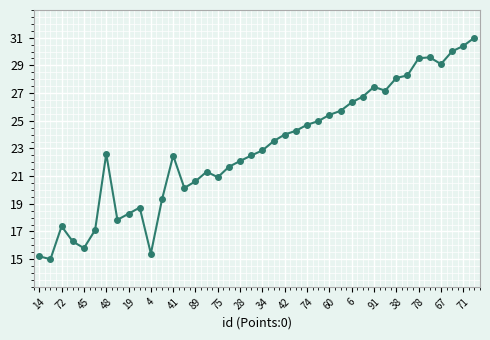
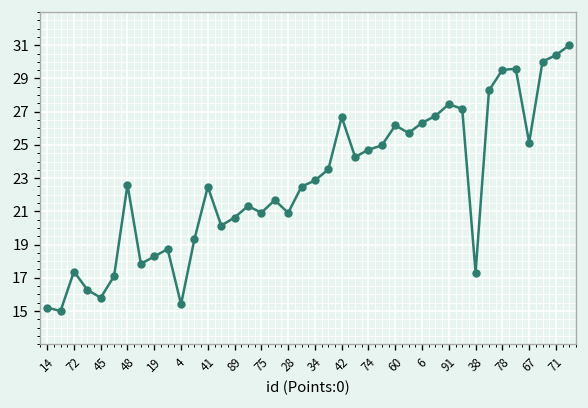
28: 22.1 -> 20.9
42: 24.0 -> 26.7
60: 25.4 -> 26.2
38: 28.1 -> 17.3
67: 29.1 -> 25.1
